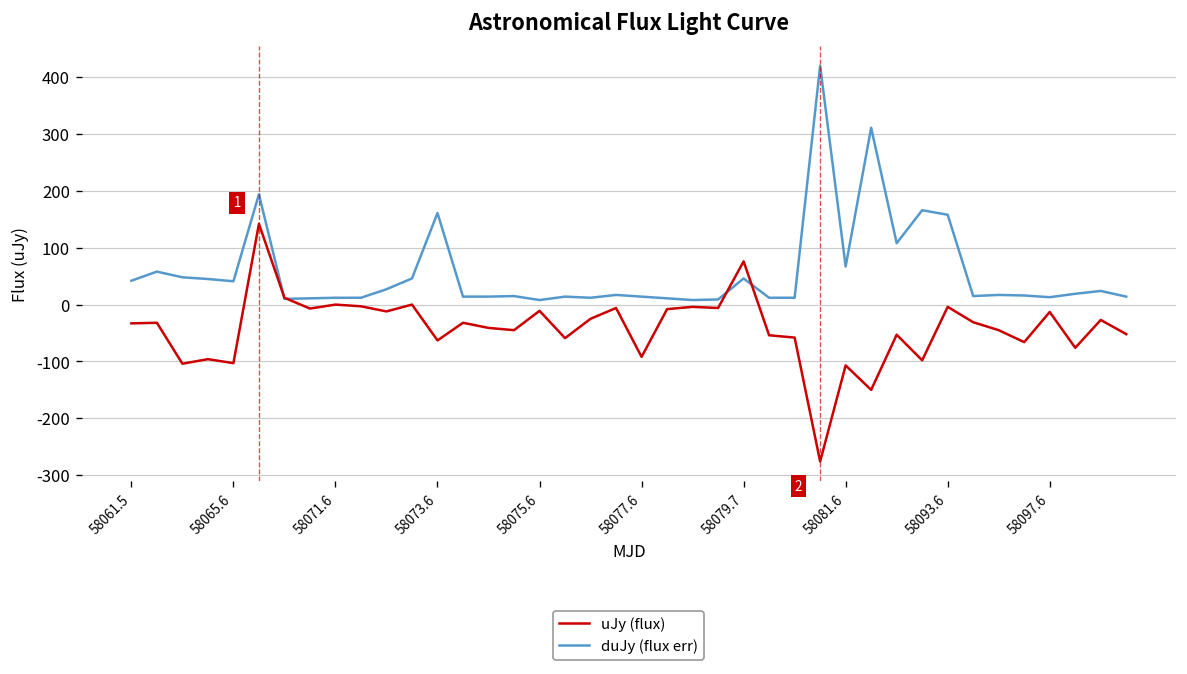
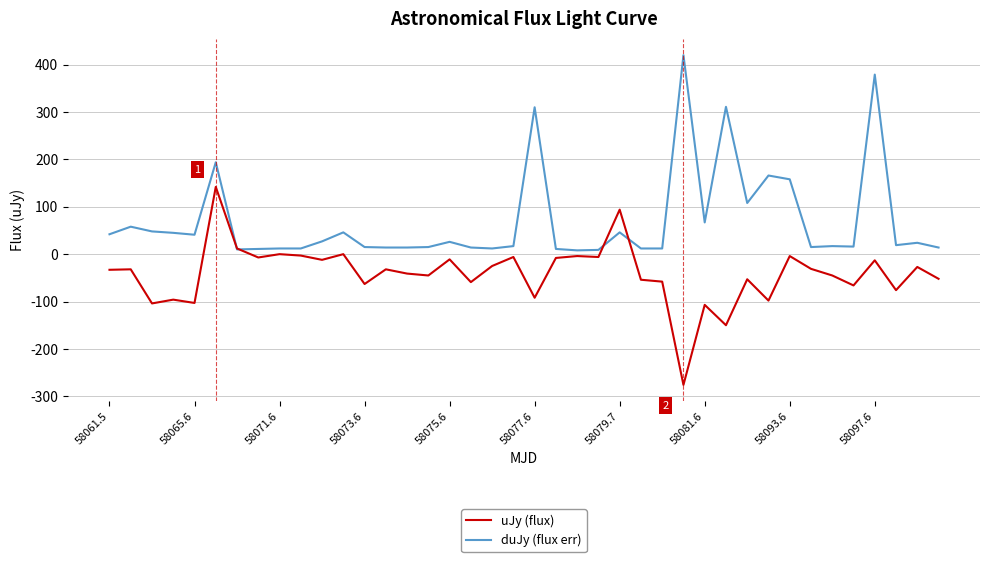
duJy (flux err), 58073.6: 160 -> 20
duJy (flux err), 58075.6: 10 -> 30
duJy (flux err), 58077.6: 10 -> 310
uJy (flux), 58079.7: 80 -> 90
duJy (flux err), 58097.6: 10 -> 380
